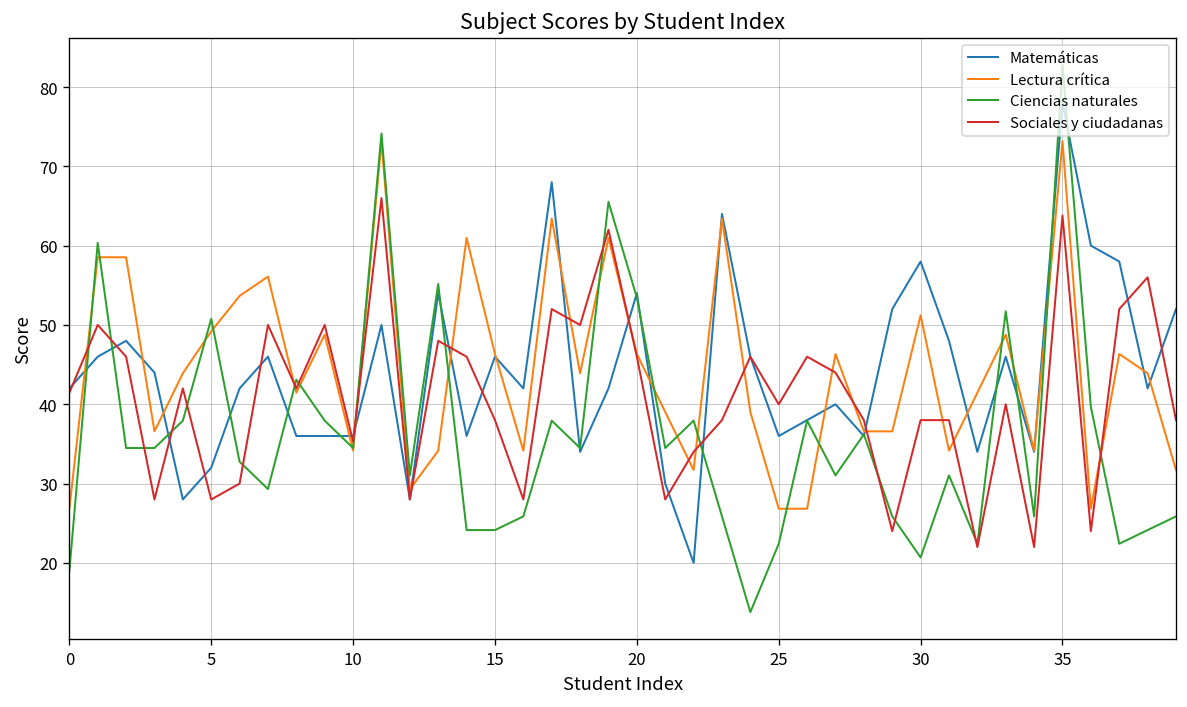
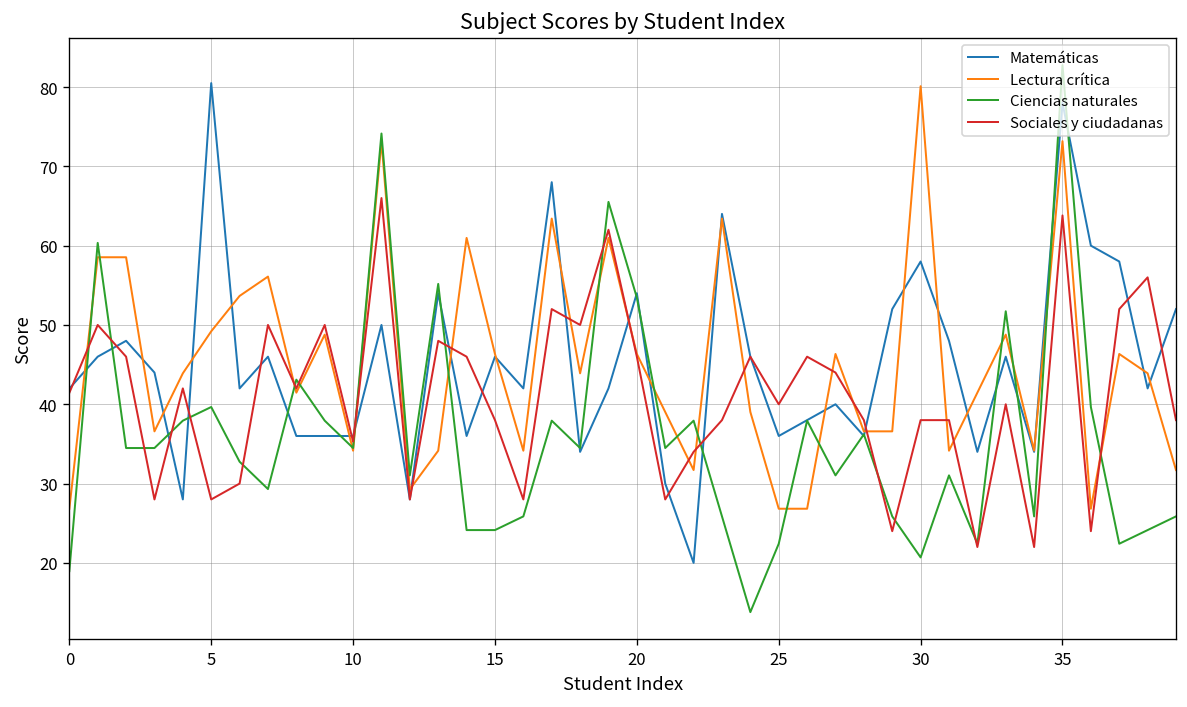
Matemáticas, 5: 32 -> 80
Ciencias naturales, 5: 51 -> 40
Lectura crítica, 30: 51 -> 80
